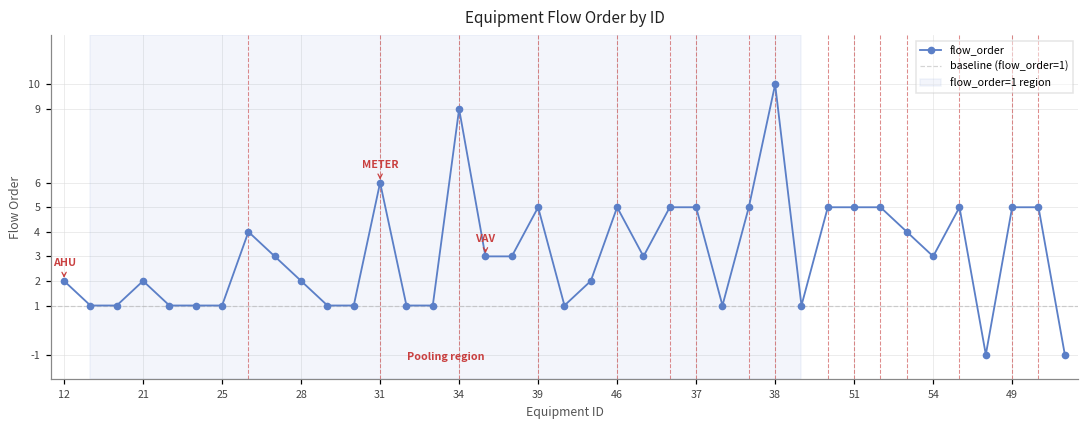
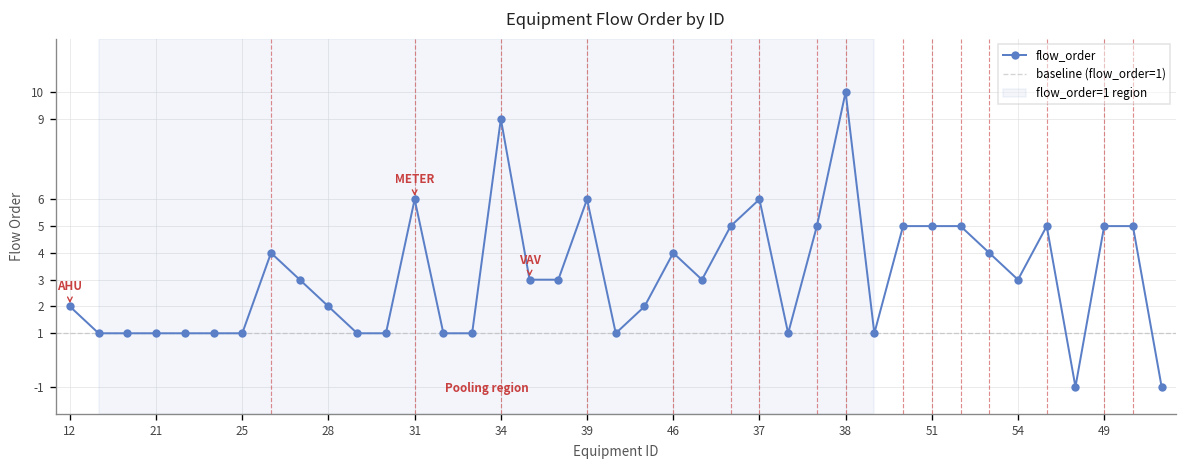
21: 2 -> 1
39: 5 -> 6
46: 5 -> 4
37: 5 -> 6
